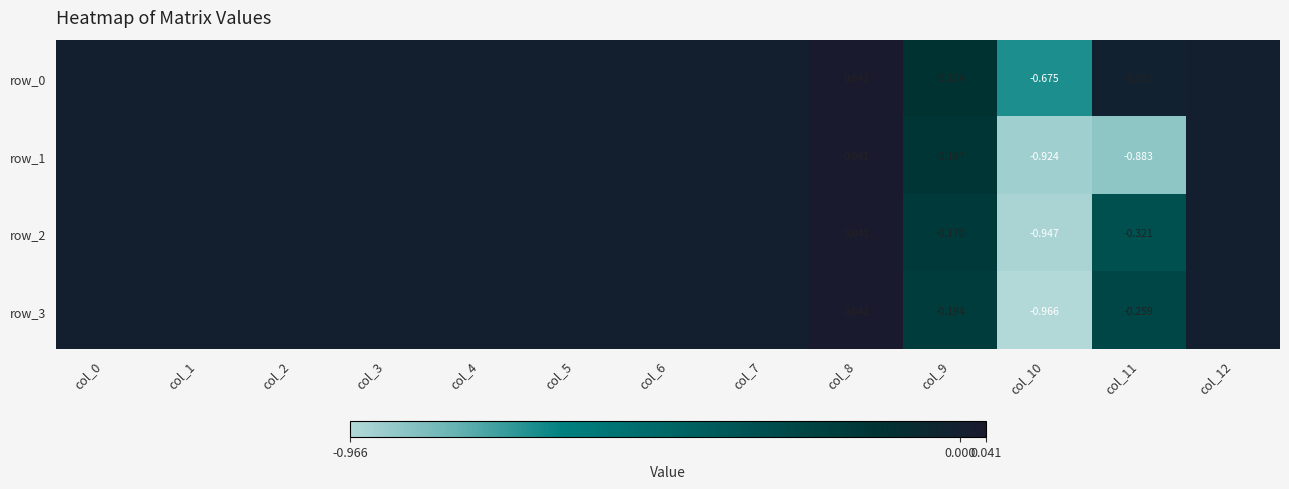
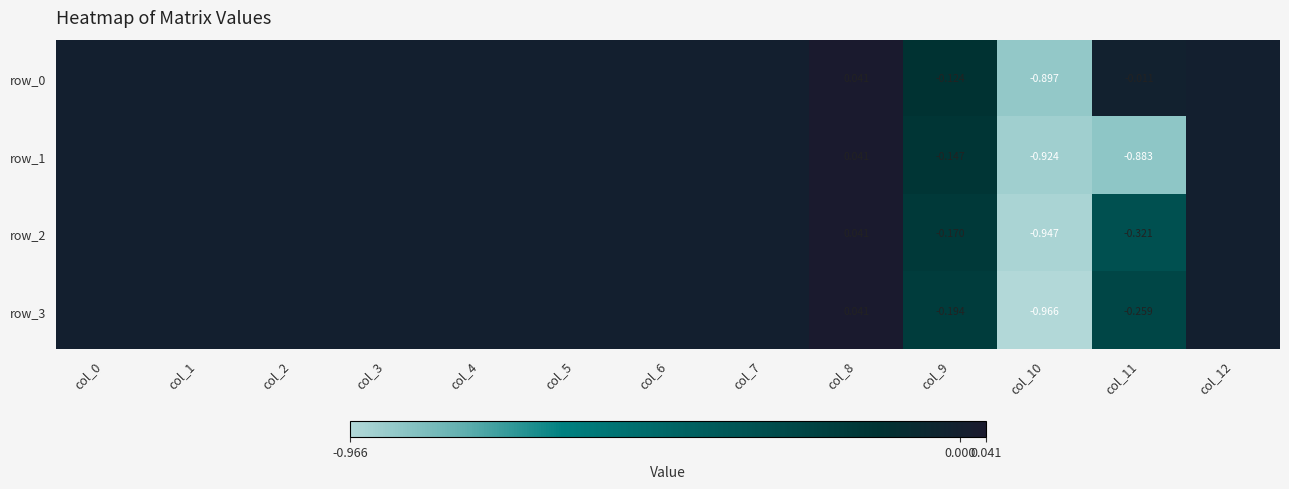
row_0, col_10: -0.675 -> -0.897
